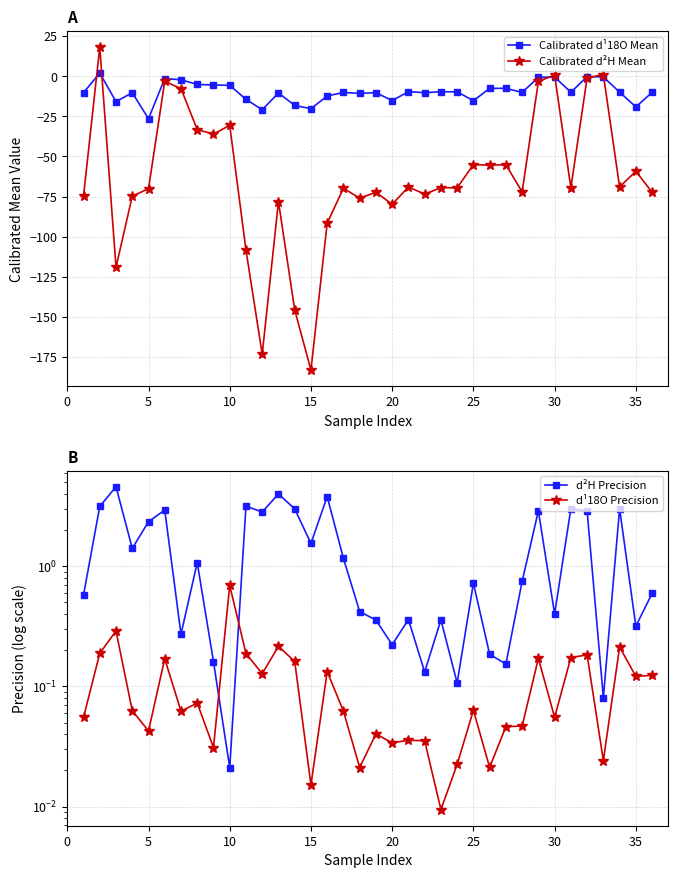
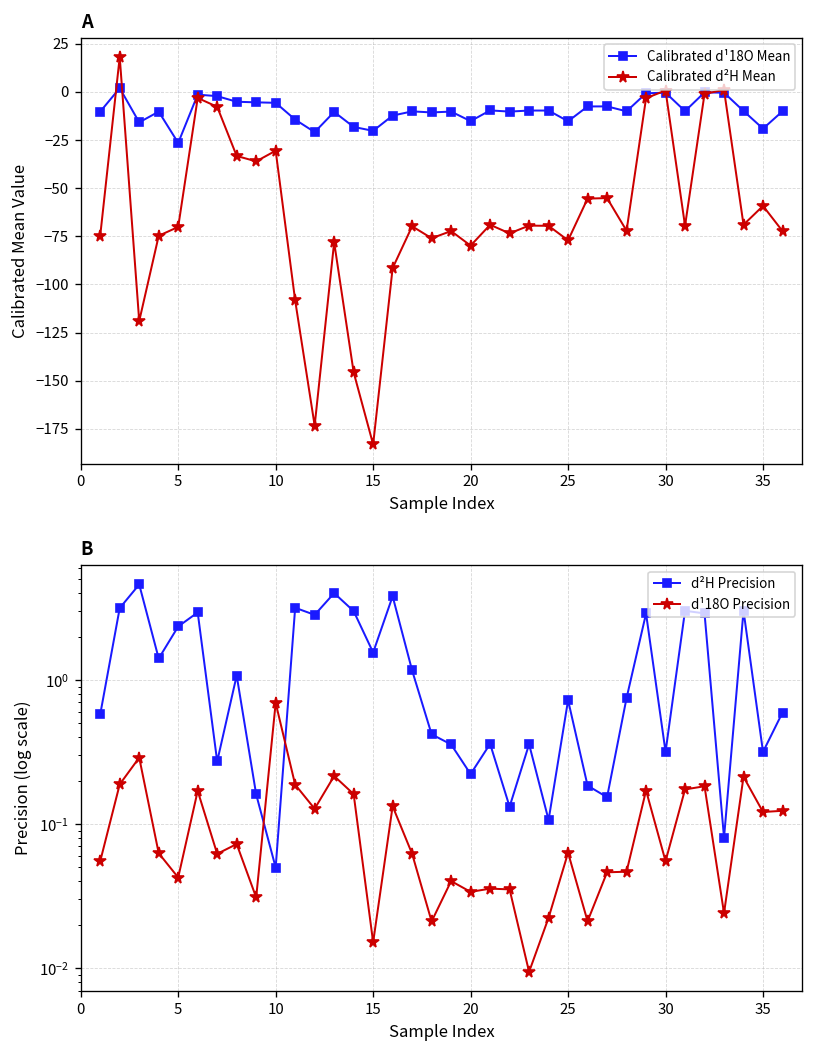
A, Calibrated d²H Mean, 25: -55 -> -77
B, d²H Precision, 10: 0.021 -> 0.050
B, d²H Precision, 30: 0.40 -> 0.32
